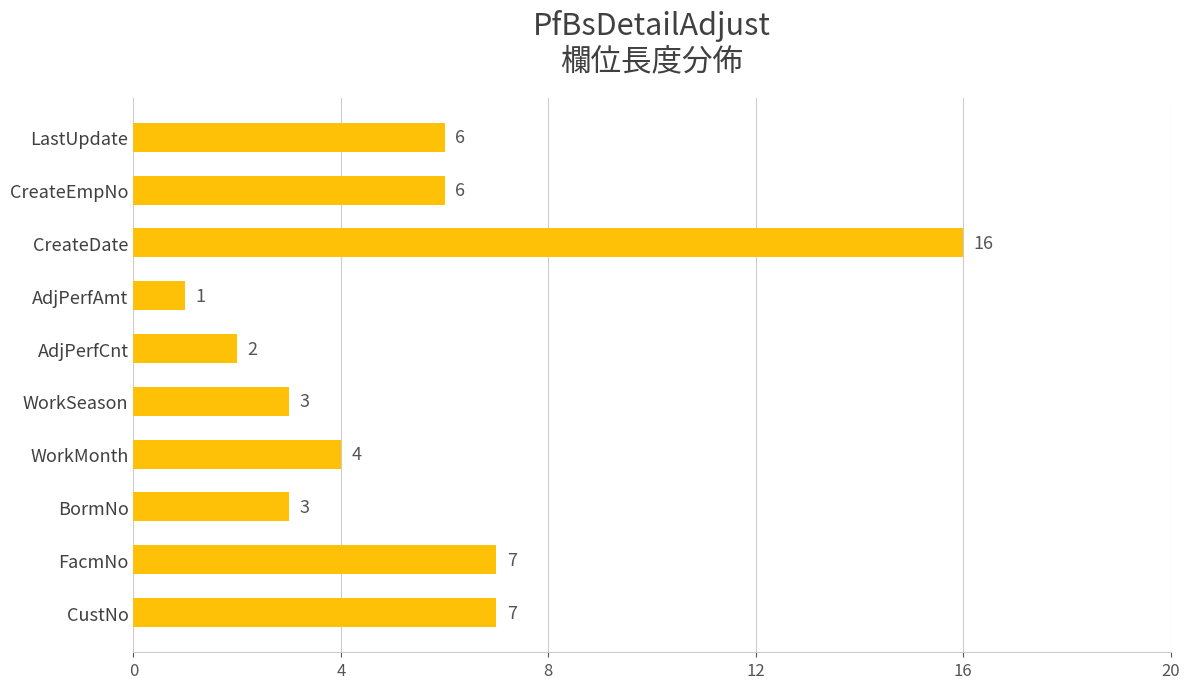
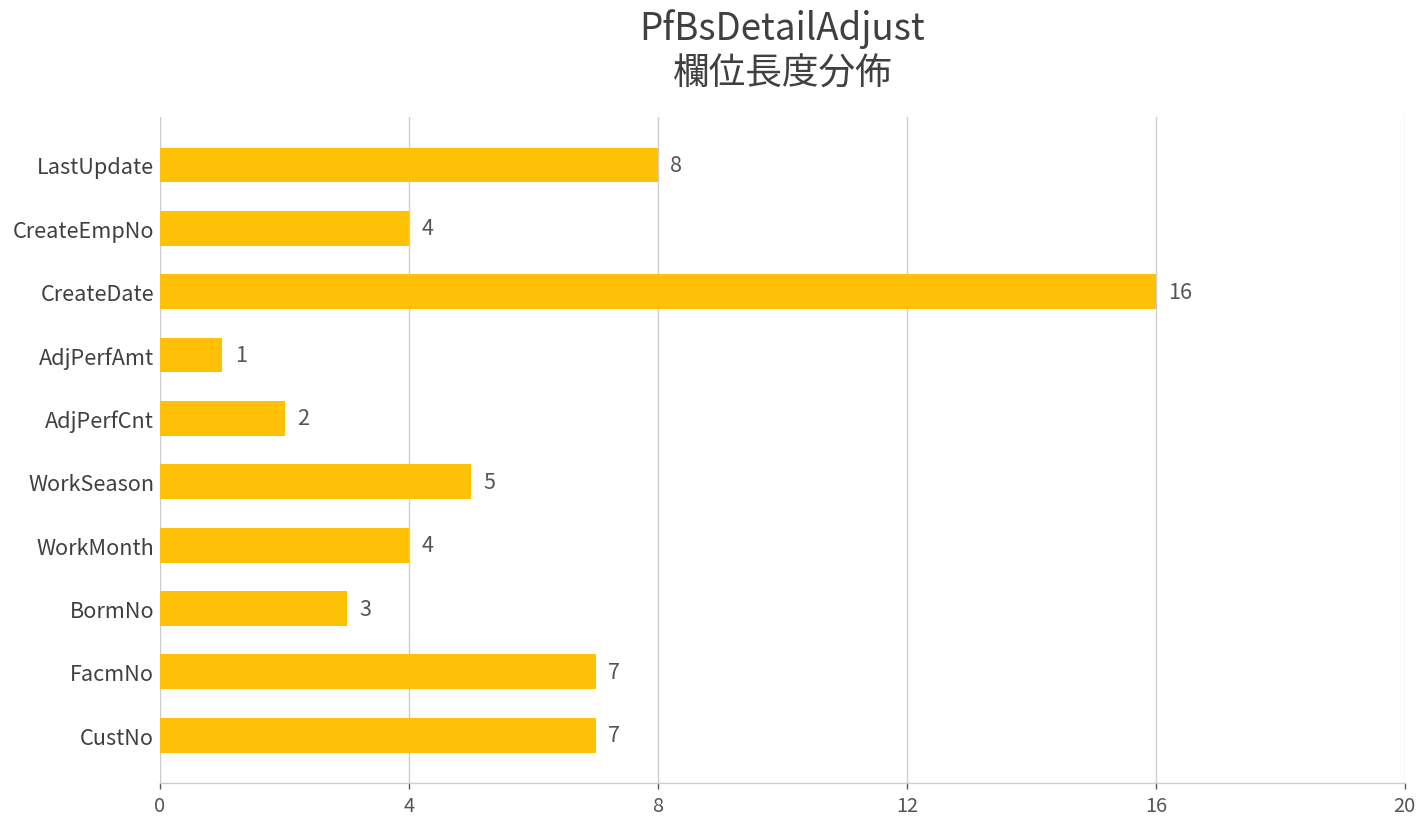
LastUpdate: 6 -> 8
CreateEmpNo: 6 -> 4
WorkSeason: 3 -> 5
